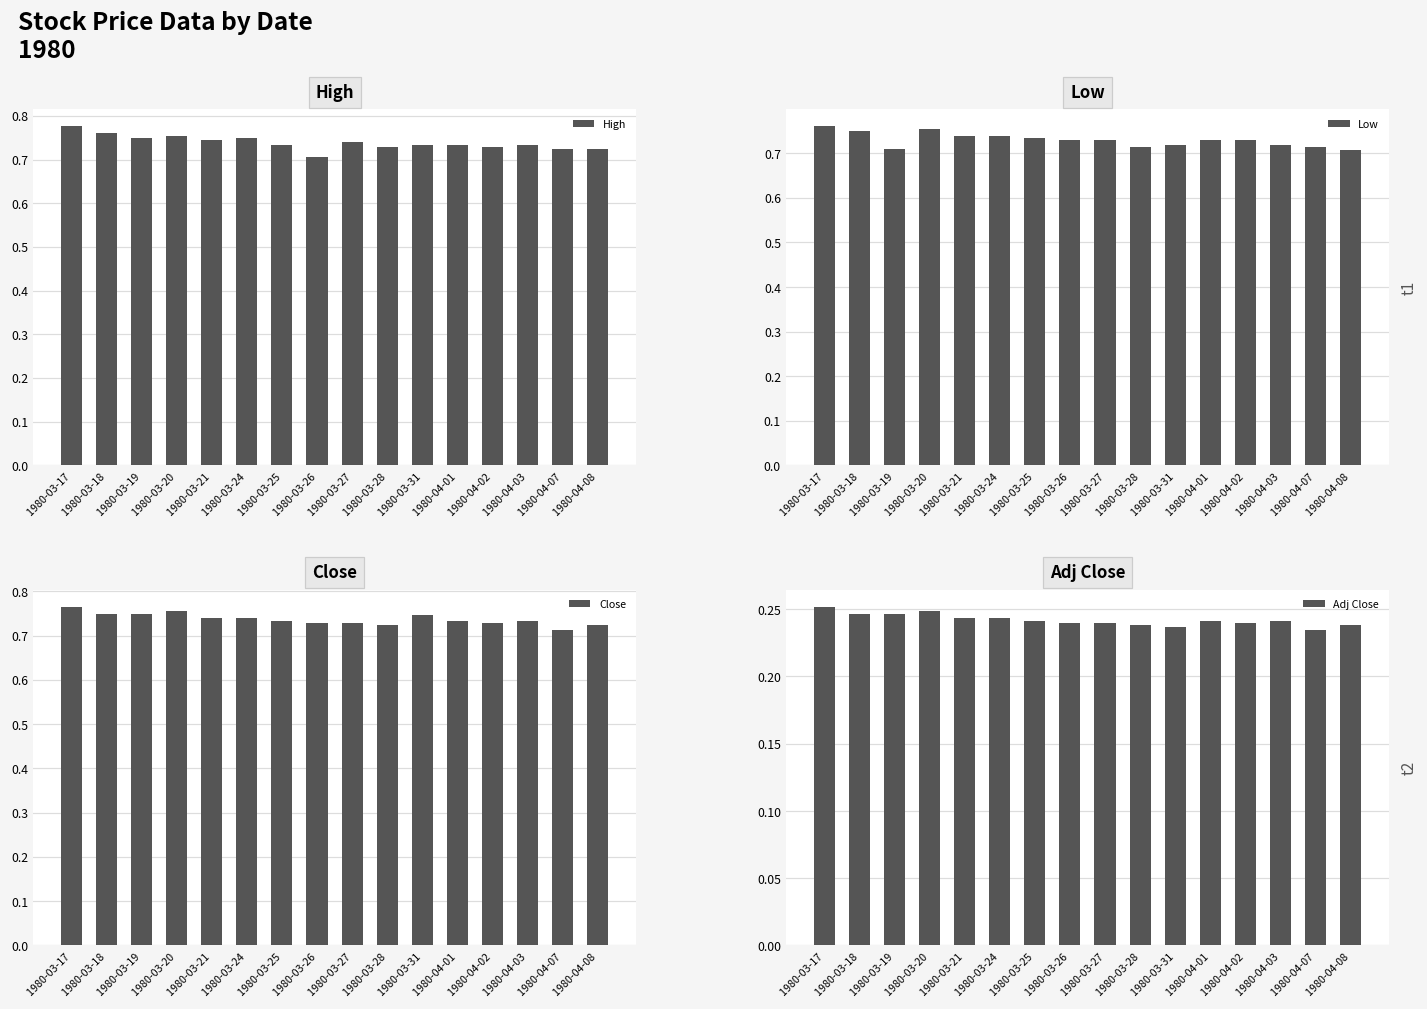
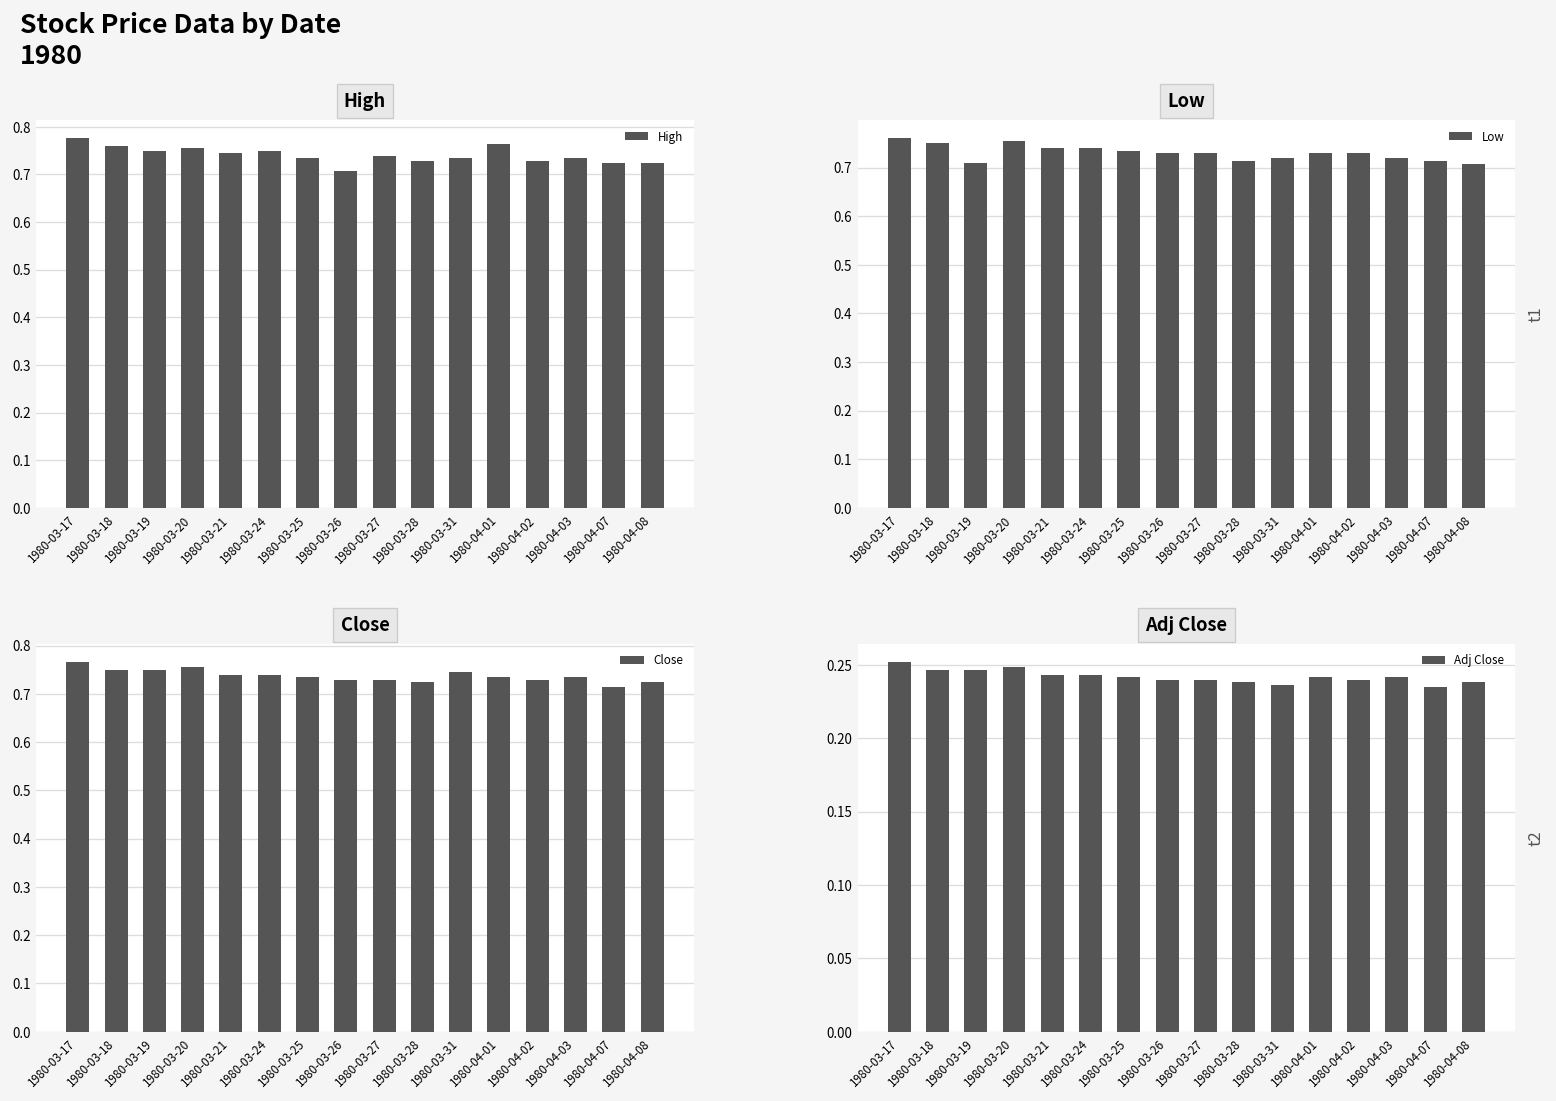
High, 1980-04-01: 0.73 -> 0.76
